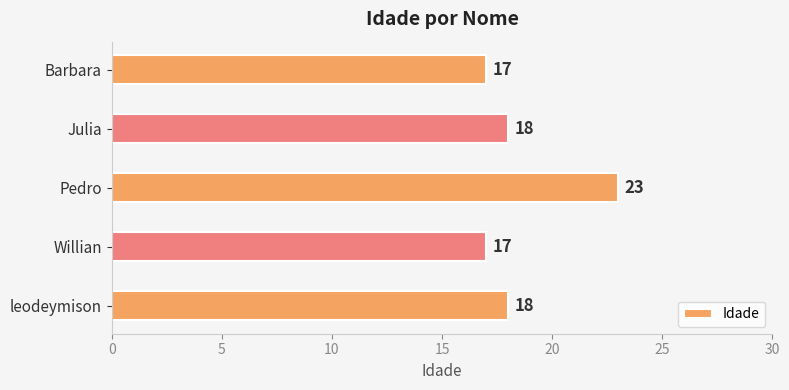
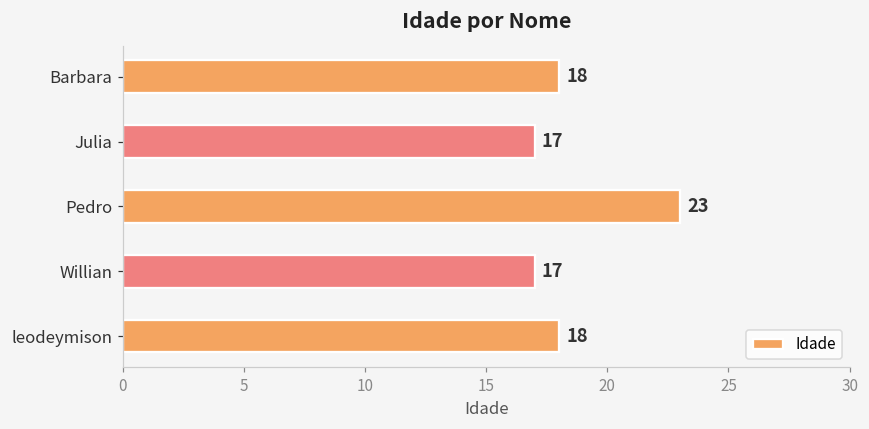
Barbara: 17 -> 18
Julia: 18 -> 17
